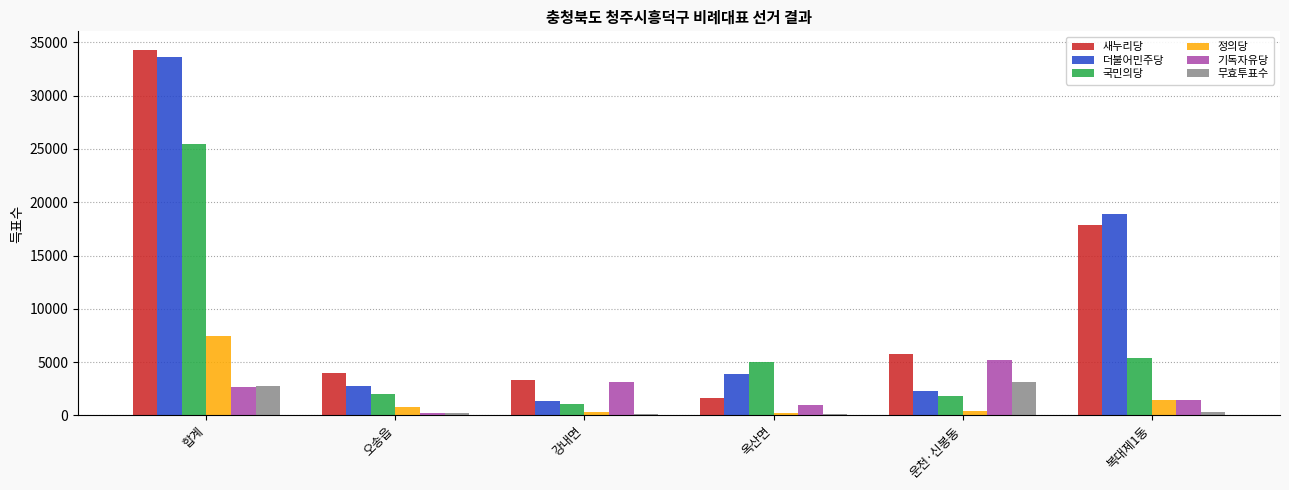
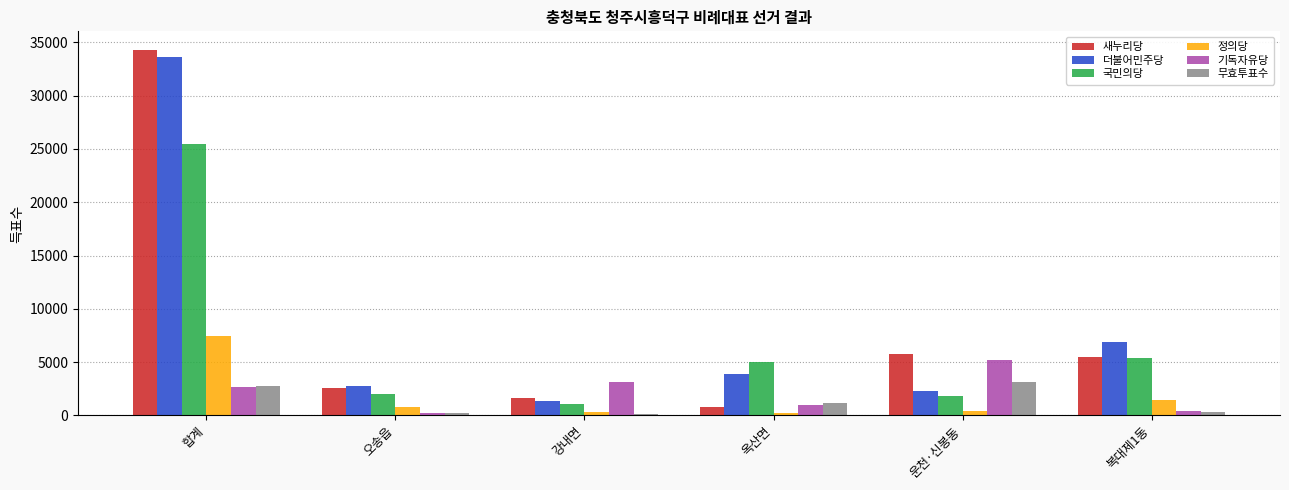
새누리당, 오송읍: 4000 -> 2500
새누리당, 강내면: 3300 -> 1700
새누리당, 옥산면: 1600 -> 800
무효투표수, 옥산면: 200 -> 1200
새누리당, 복대제1동: 17900 -> 5500
더불어민주당, 복대제1동: 18900 -> 6900
기독자유당, 복대제1동: 1400 -> 400
